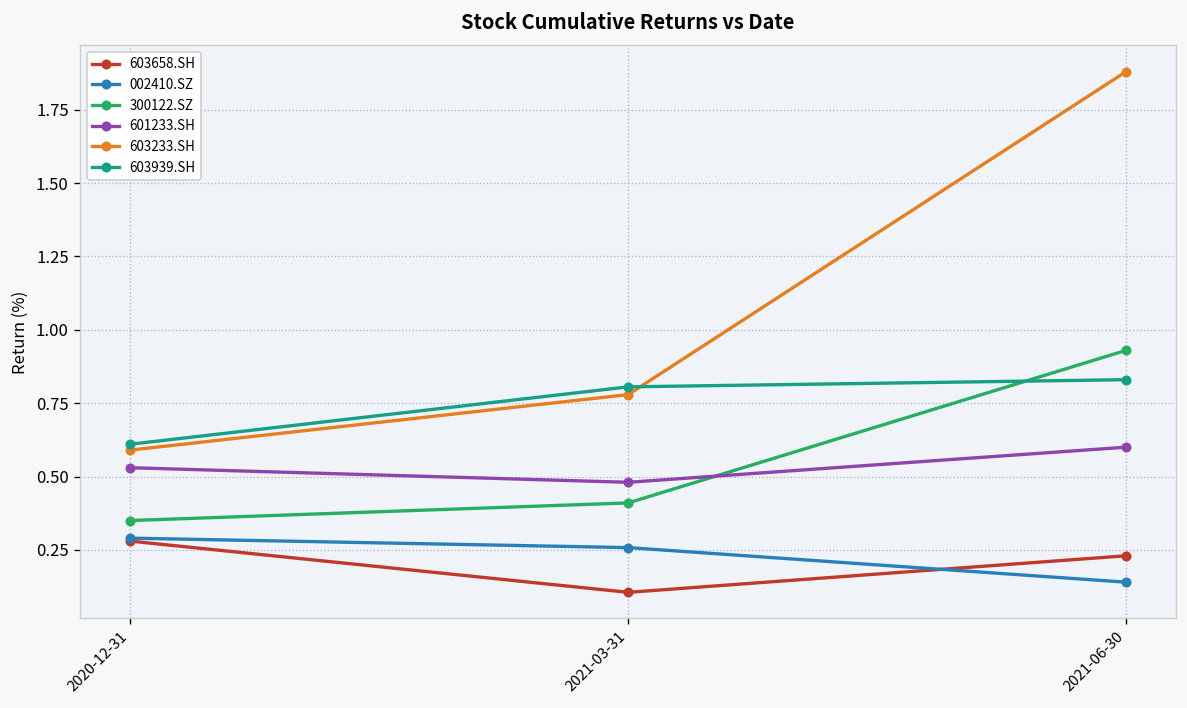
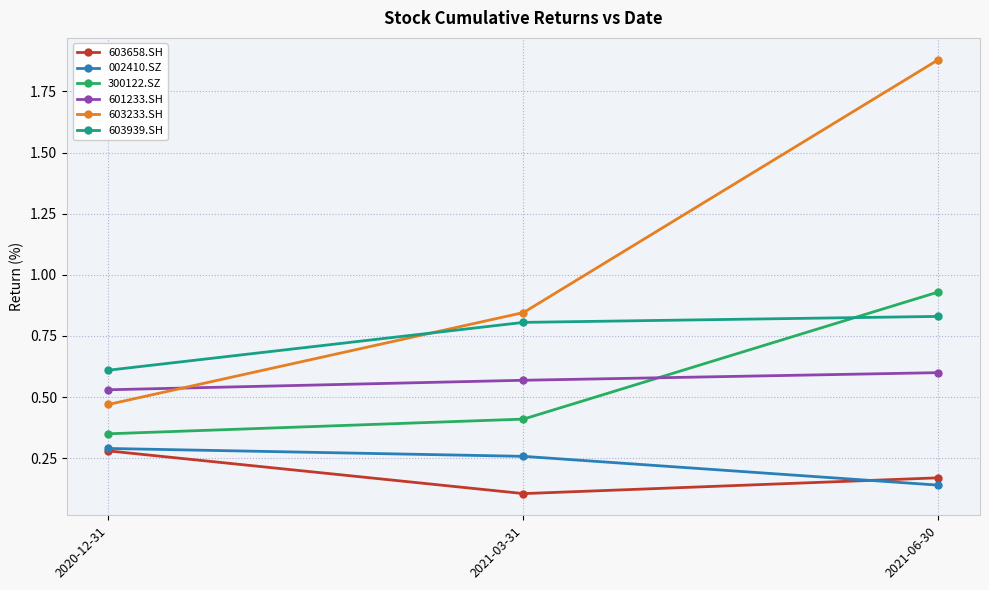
603233.SH, 2020-12-31: 0.59 -> 0.47
601233.SH, 2021-03-31: 0.48 -> 0.57
603233.SH, 2021-03-31: 0.78 -> 0.85
603658.SH, 2021-06-30: 0.23 -> 0.17
